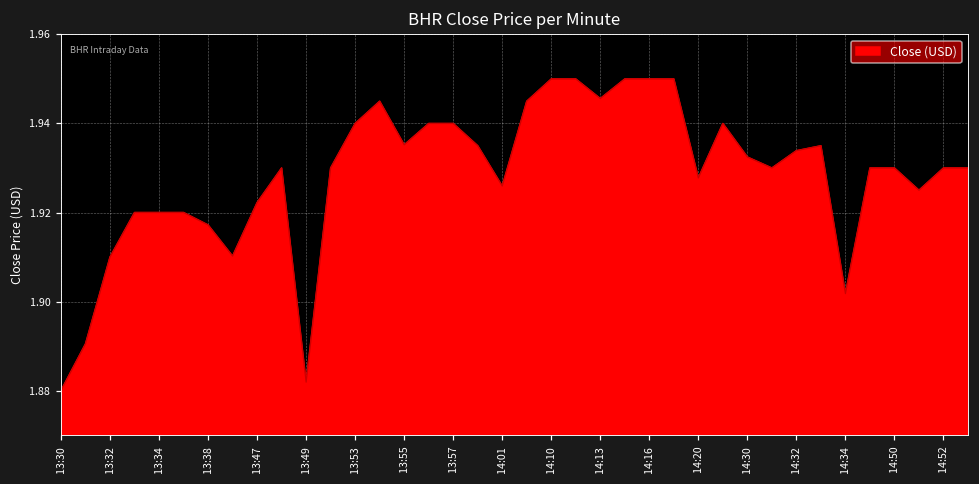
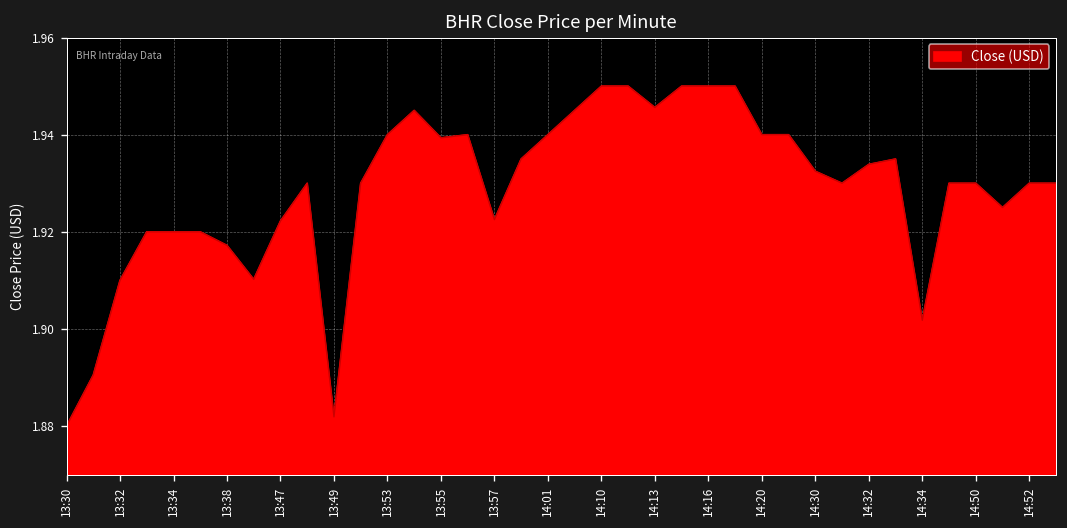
13:55: 1.935 -> 1.939
13:57: 1.940 -> 1.923
14:01: 1.926 -> 1.940
14:20: 1.928 -> 1.940
